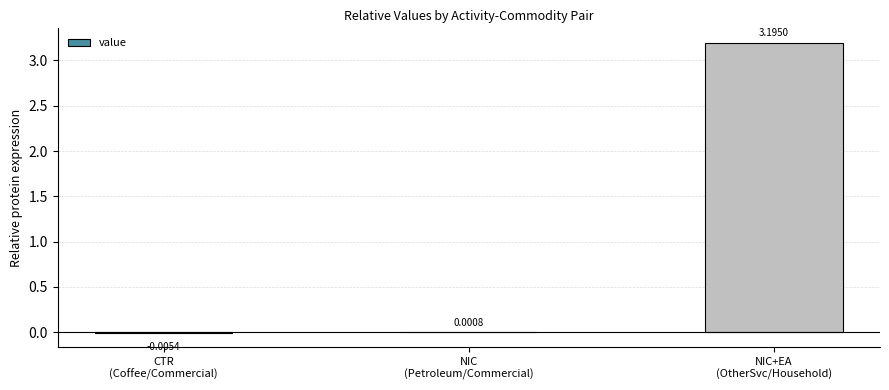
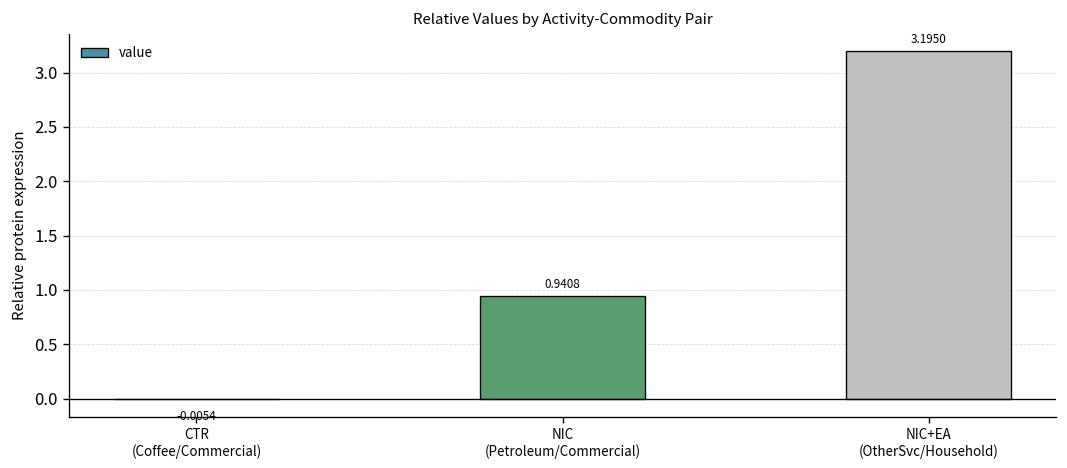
NIC (Petroleum/Commercial): 0.0008 -> 0.9408
